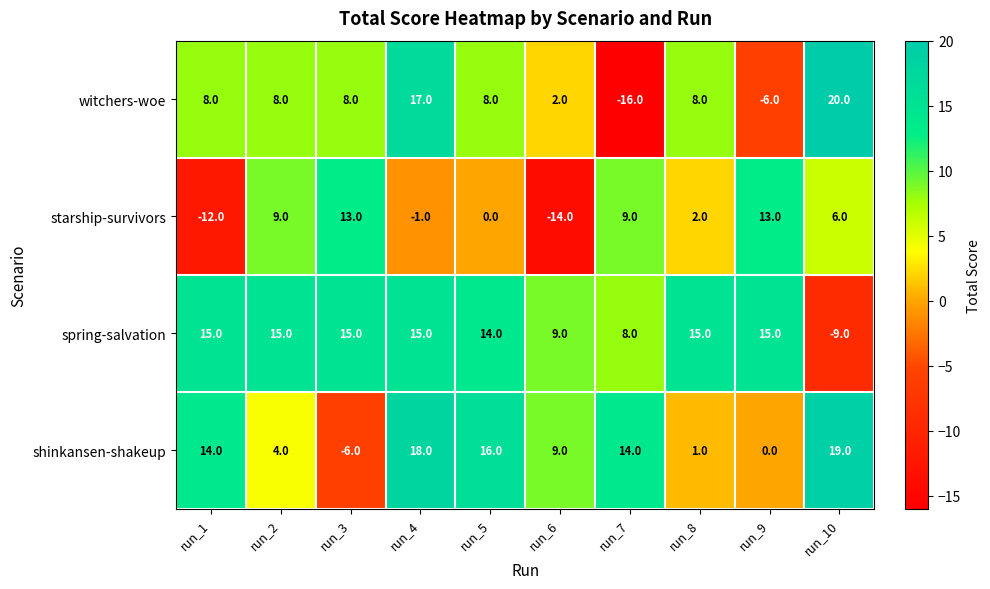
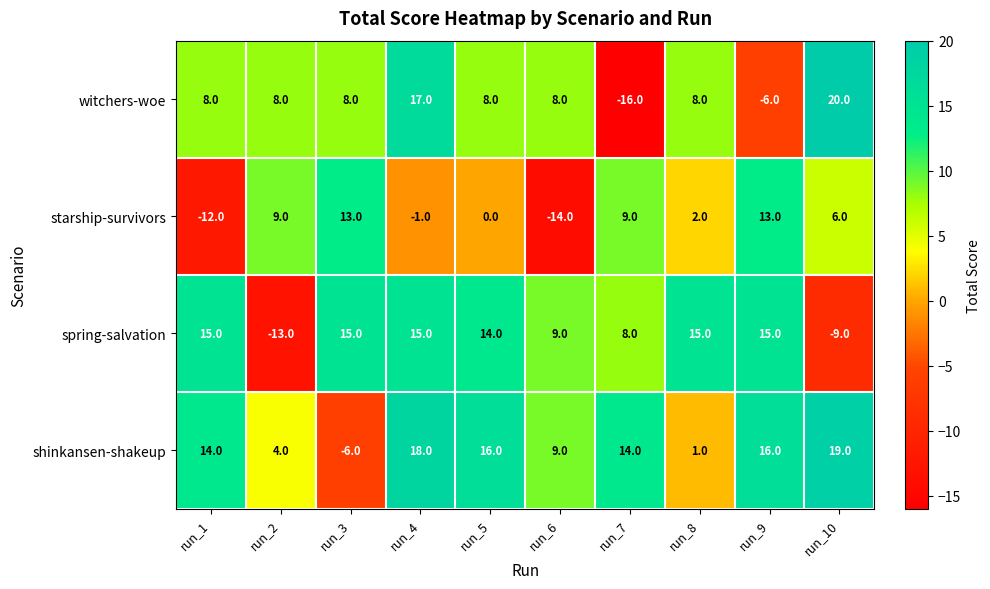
witchers-woe, run_6: 2.0 -> 8.0
spring-salvation, run_2: 15.0 -> -13.0
shinkansen-shakeup, run_9: 0.0 -> 16.0
